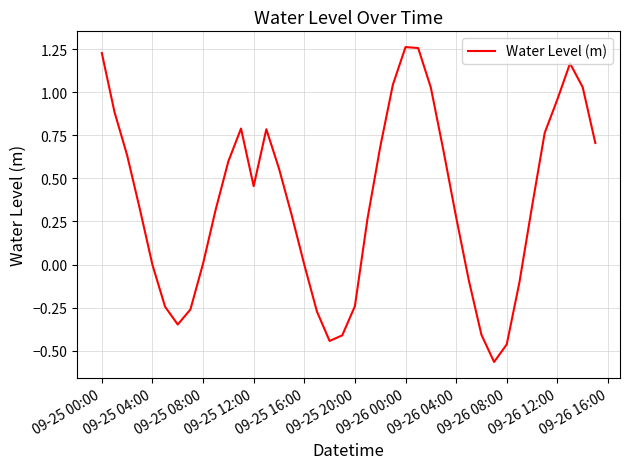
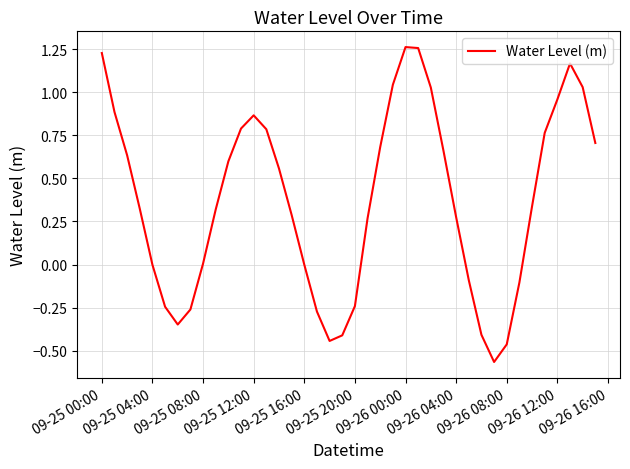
09-25 12:00: 0.46 -> 0.87
